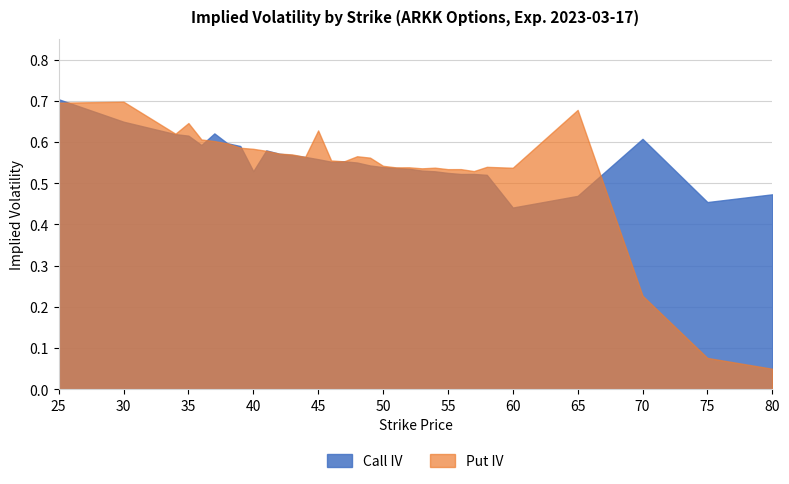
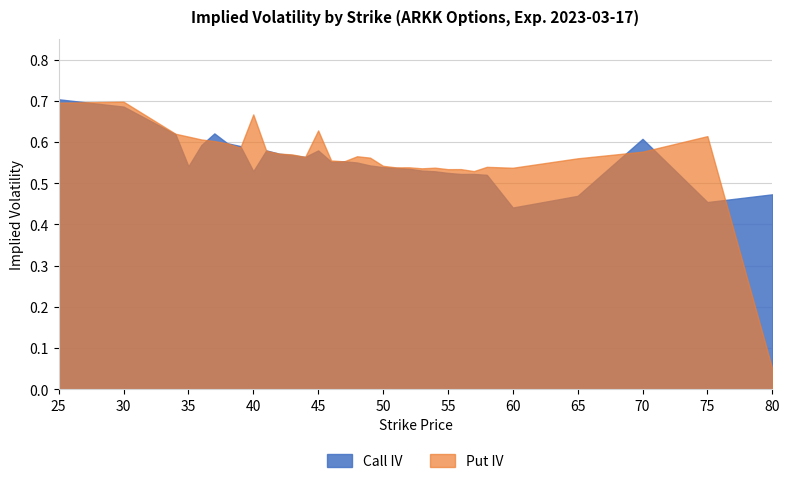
Call IV, 30: 0.65 -> 0.69
Call IV, 35: 0.62 -> 0.54
Put IV, 35: 0.65 -> 0.61
Put IV, 40: 0.58 -> 0.67
Call IV, 45: 0.56 -> 0.58
Put IV, 65: 0.68 -> 0.56
Put IV, 70: 0.23 -> 0.58
Put IV, 75: 0.08 -> 0.61
